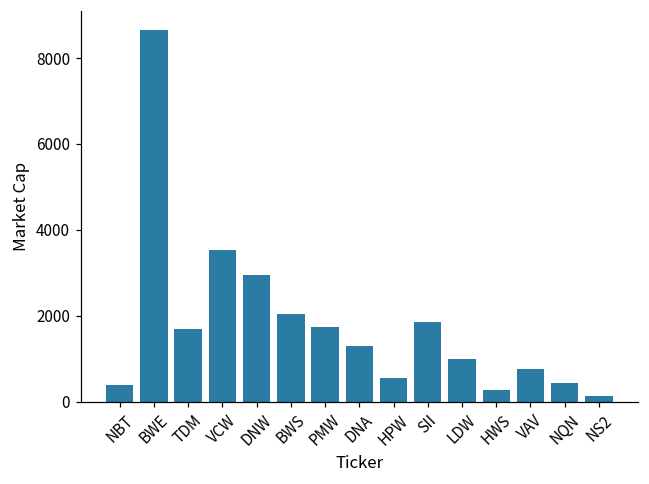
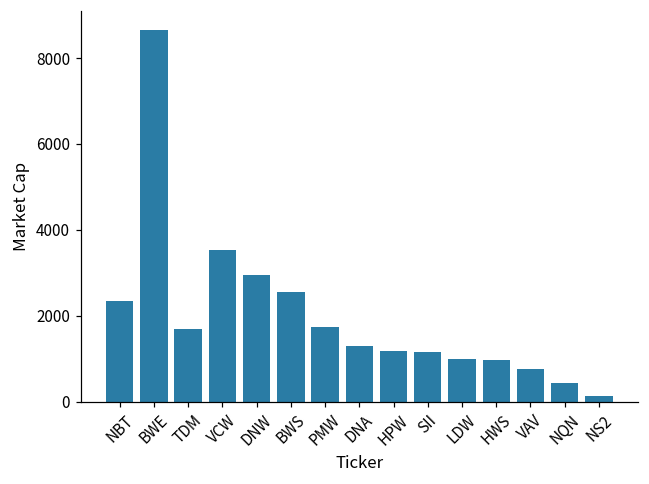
NBT: 400 -> 2300
BWS: 2000 -> 2500
HPW: 600 -> 1200
SII: 1800 -> 1200
HWS: 300 -> 1000
